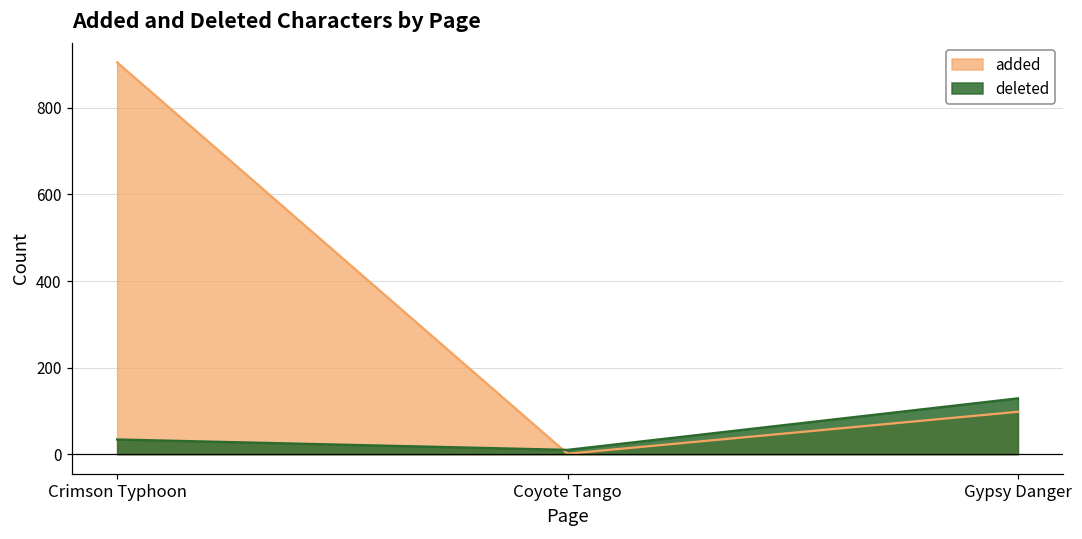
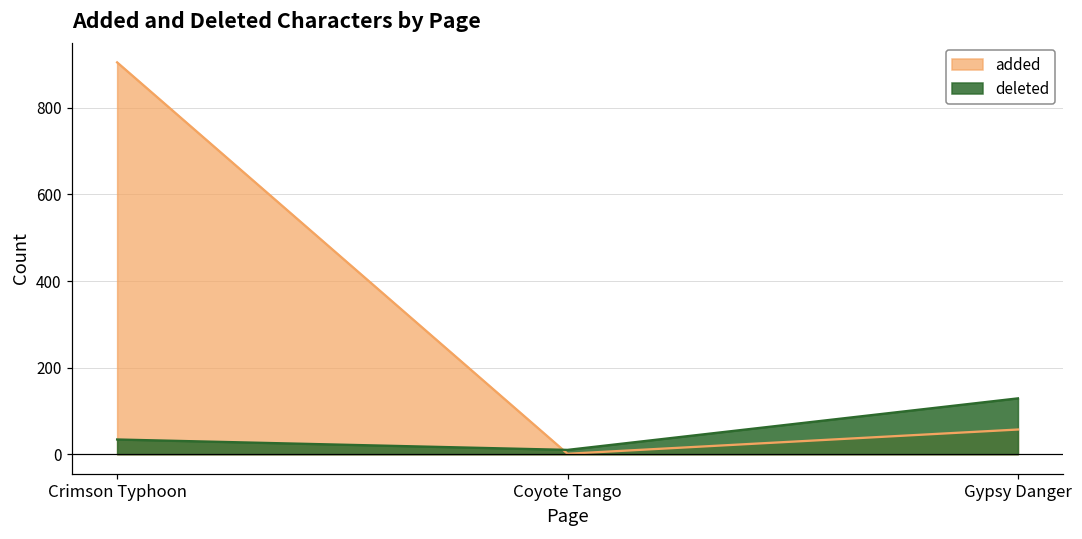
added, Gypsy Danger: 100 -> 60
